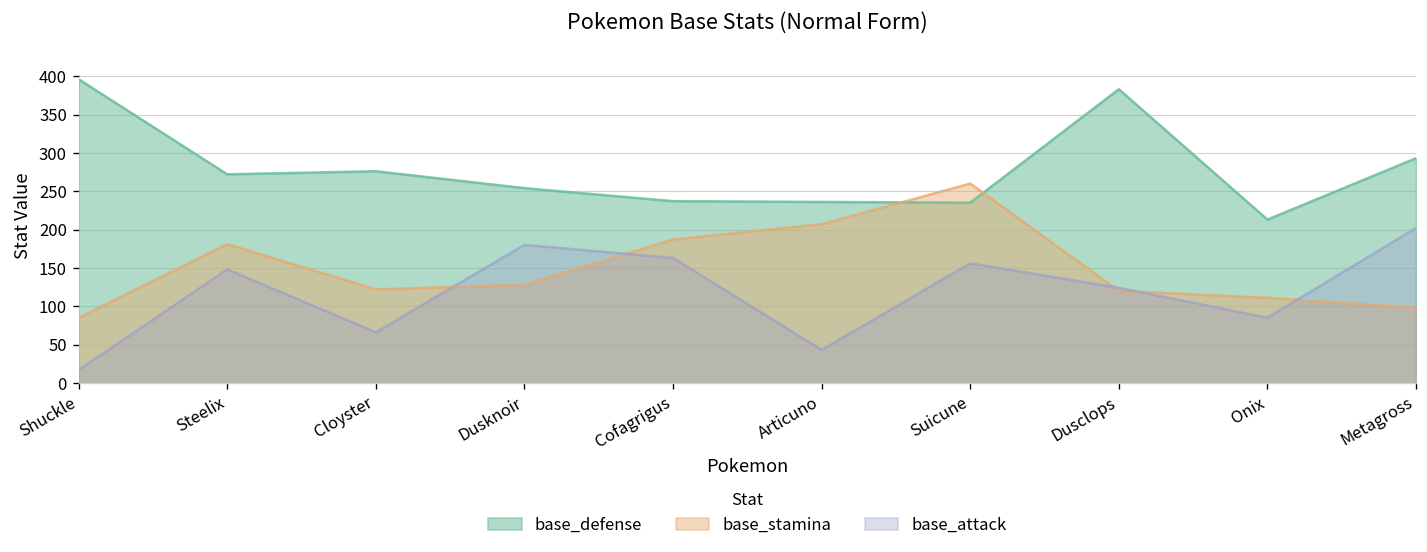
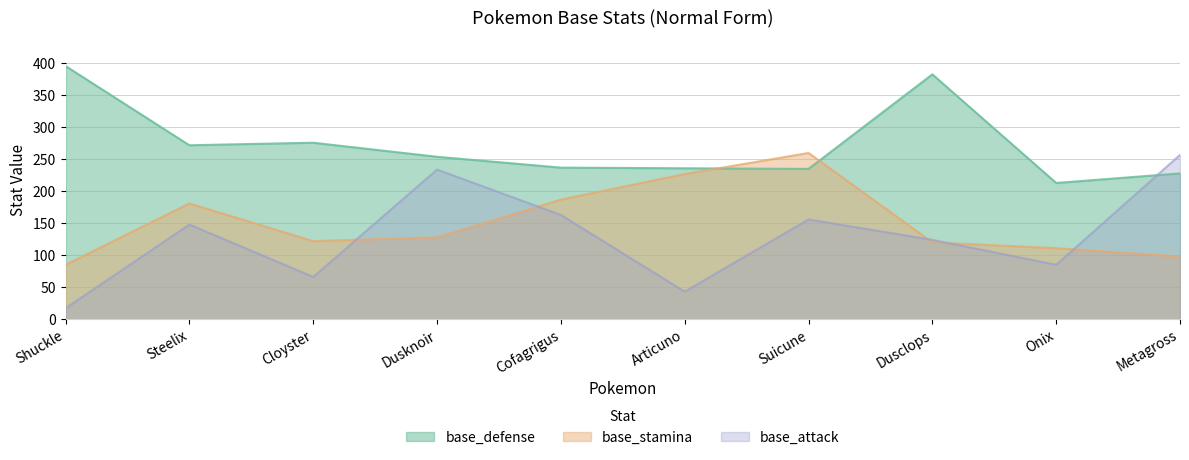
base_attack, Dusknoir: 180 -> 230
base_stamina, Articuno: 210 -> 230
base_defense, Metagross: 290 -> 230
base_attack, Metagross: 200 -> 260
